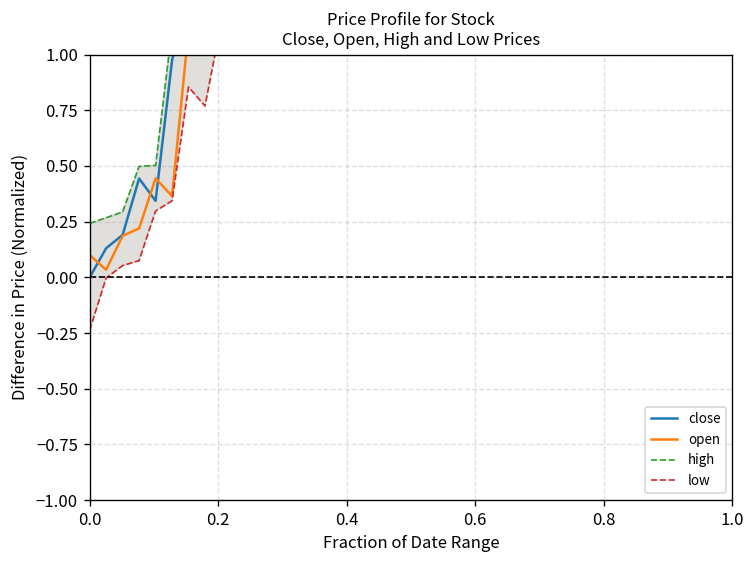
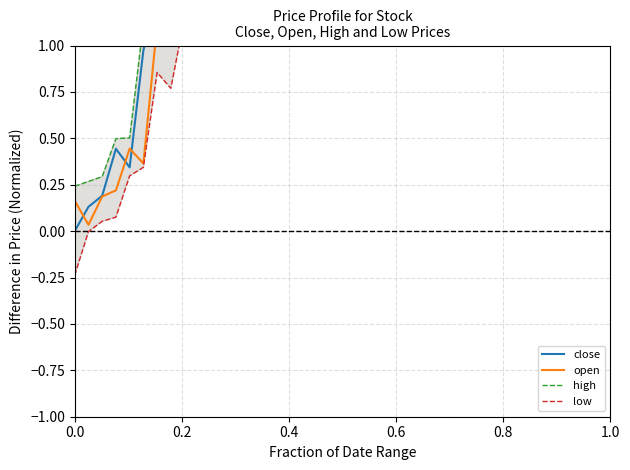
open, 0.0: 0.10 -> 0.16
